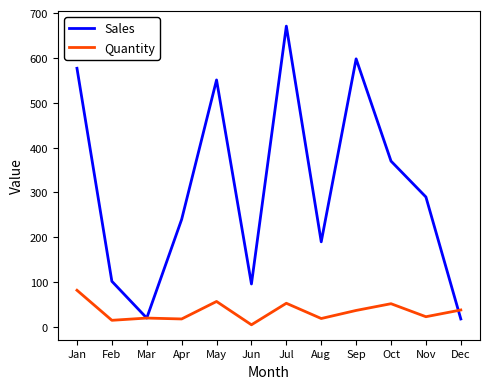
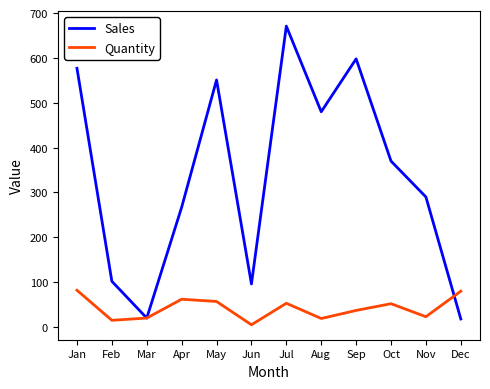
Sales, Apr: 240 -> 270
Quantity, Apr: 20 -> 60
Sales, Aug: 190 -> 480
Quantity, Dec: 40 -> 80
